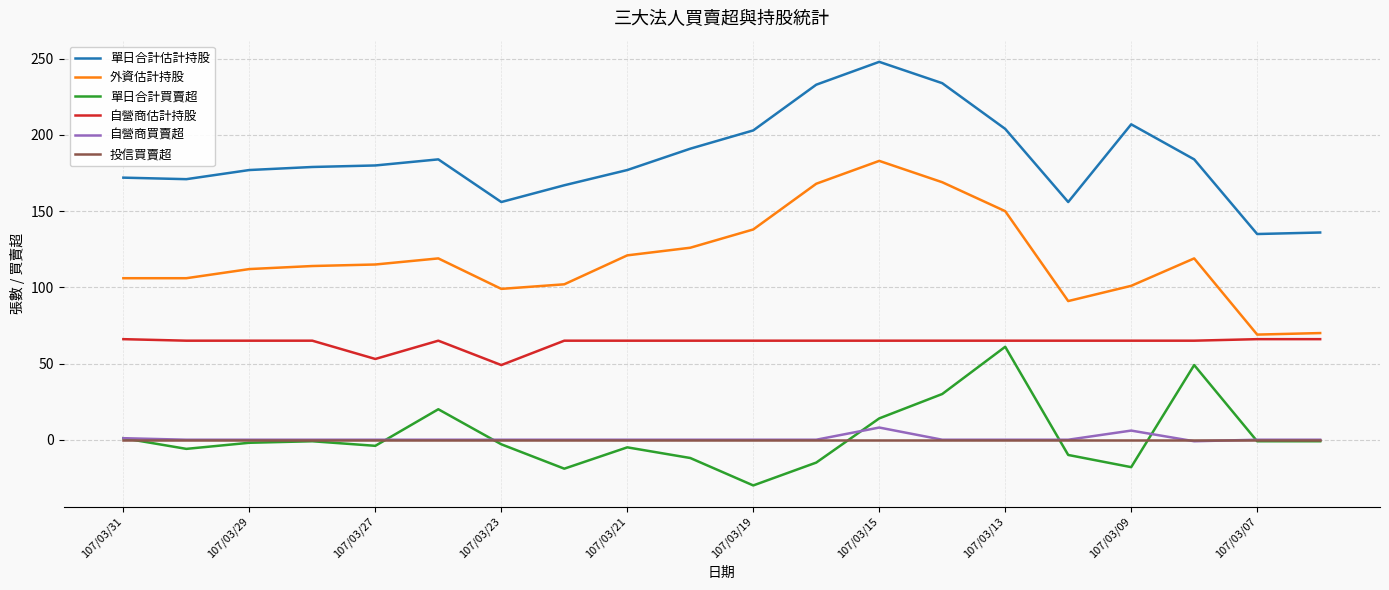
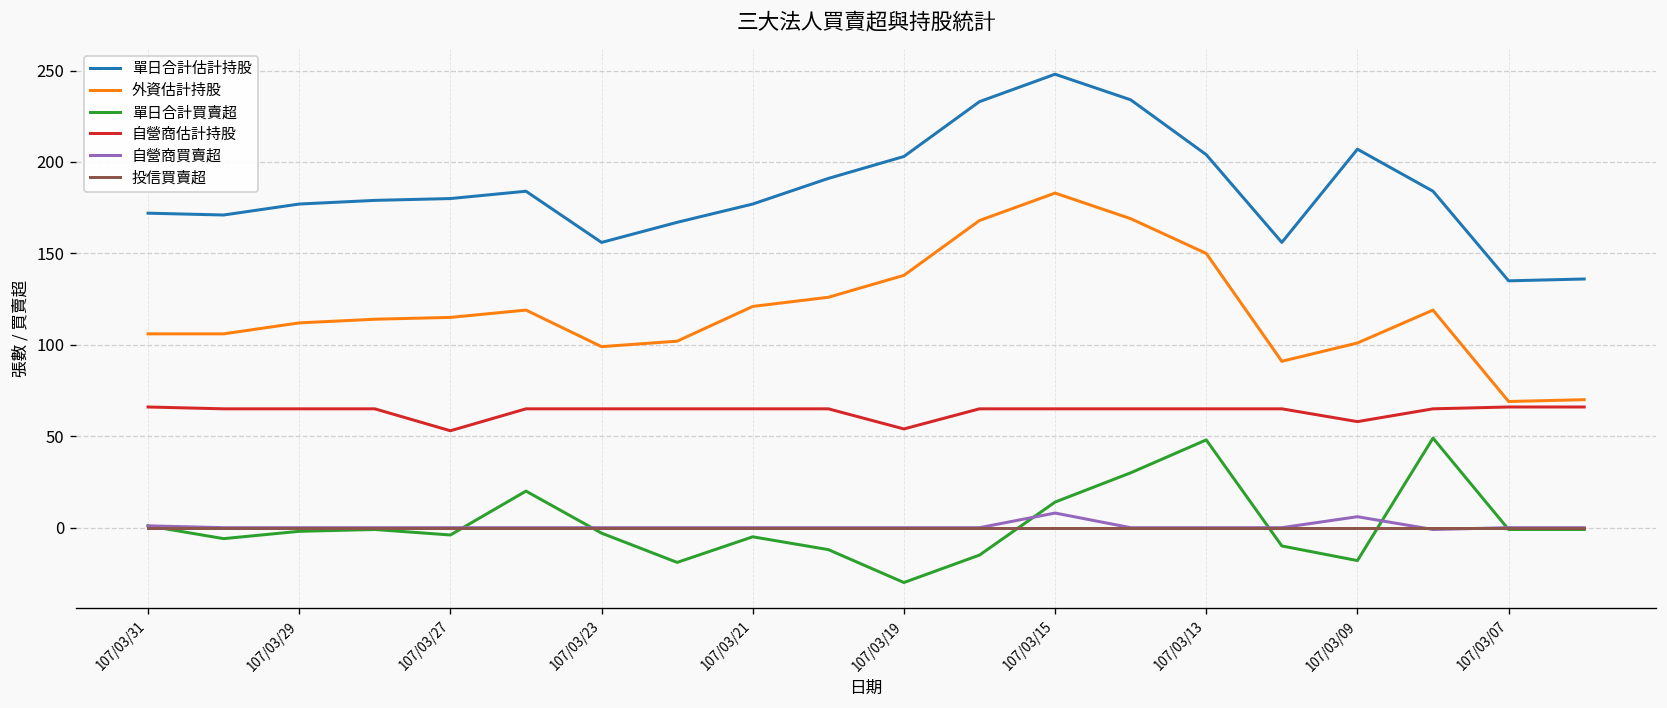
自營商估計持股, 107/03/23: 49 -> 65
自營商估計持股, 107/03/19: 65 -> 54
單日合計買賣超, 107/03/13: 61 -> 48
自營商估計持股, 107/03/09: 65 -> 58
